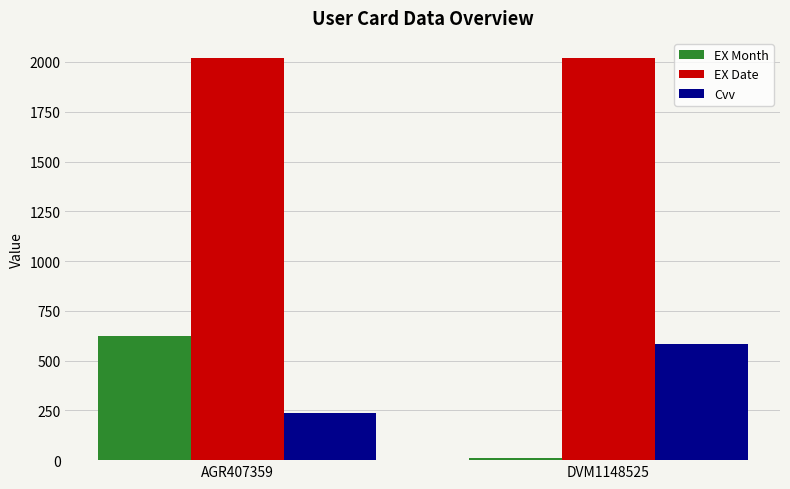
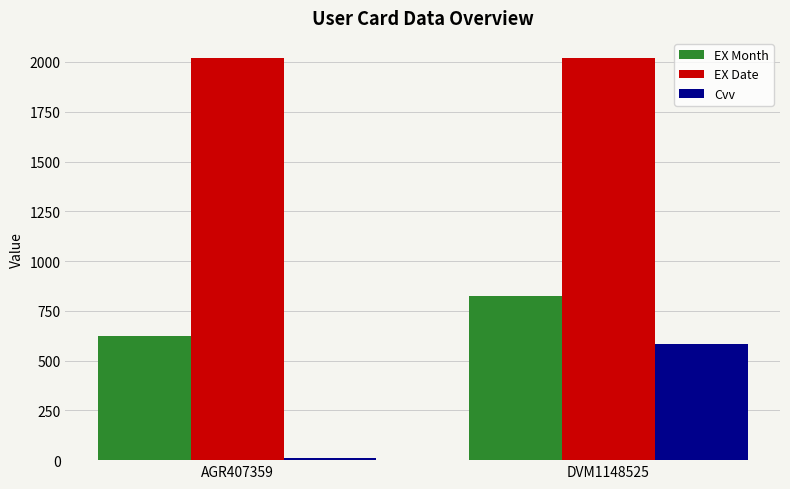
Cvv, AGR407359: 240 -> 10
EX Month, DVM1148525: 10 -> 820
